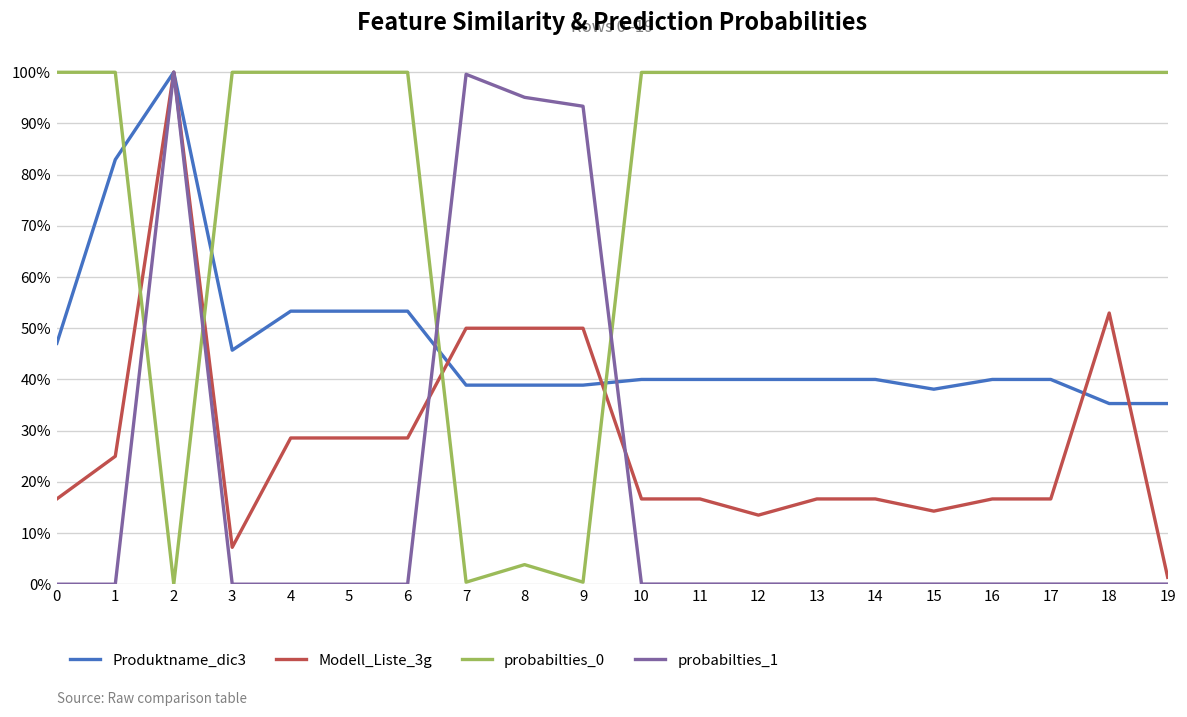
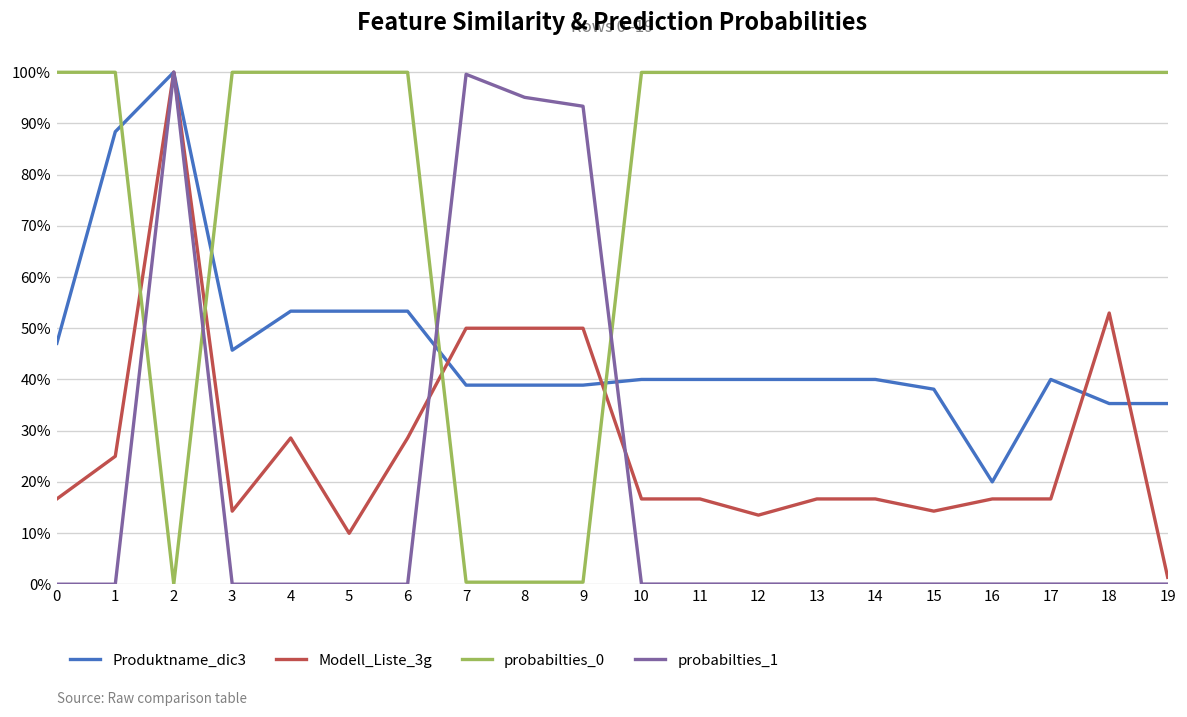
Produktname_dic3, 1: 83% -> 88%
Modell_Liste_3g, 3: 7% -> 14%
Modell_Liste_3g, 5: 29% -> 10%
probabilties_0, 8: 4% -> 0%
Produktname_dic3, 16: 40% -> 20%
